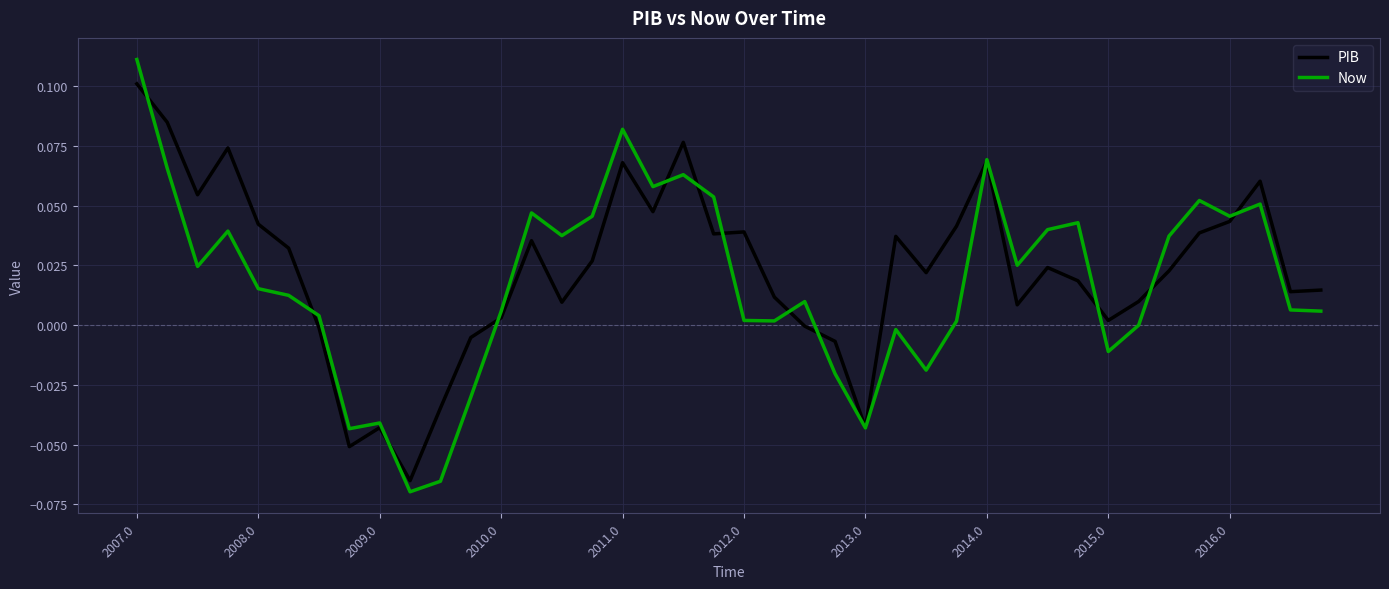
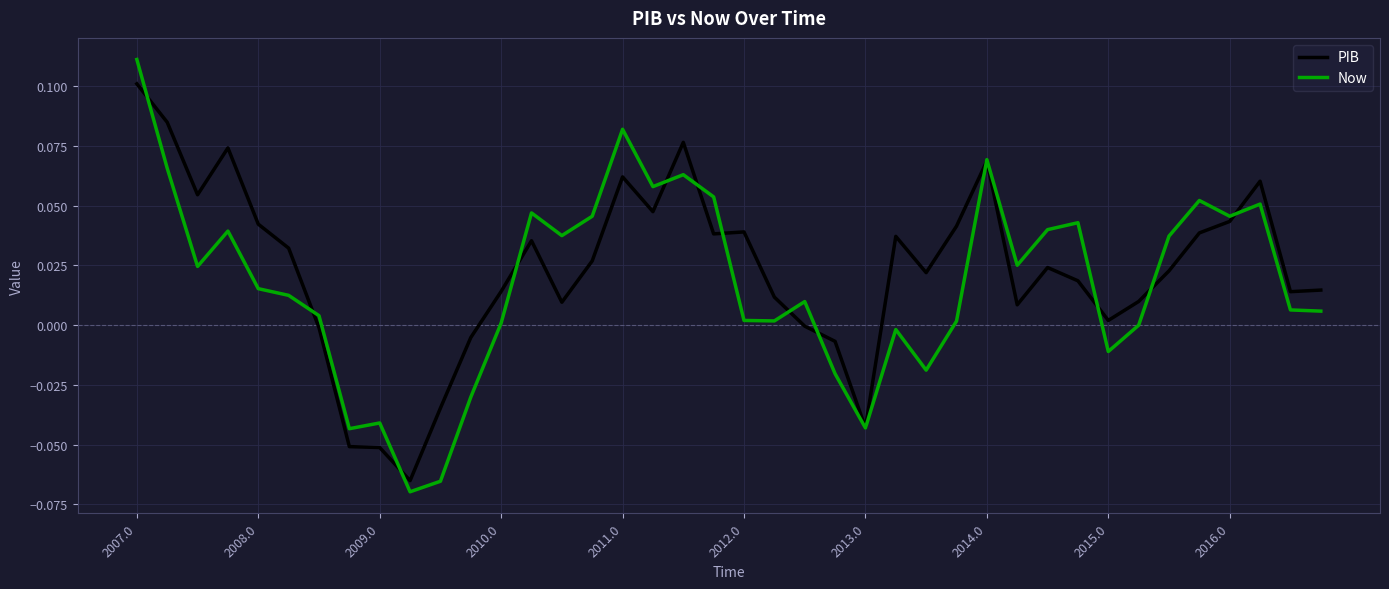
PIB, 2009.0: -0.043 -> -0.051
PIB, 2010.0: 0.003 -> 0.014
Now, 2010.0: 0.006 -> 0.001
PIB, 2011.0: 0.068 -> 0.062
